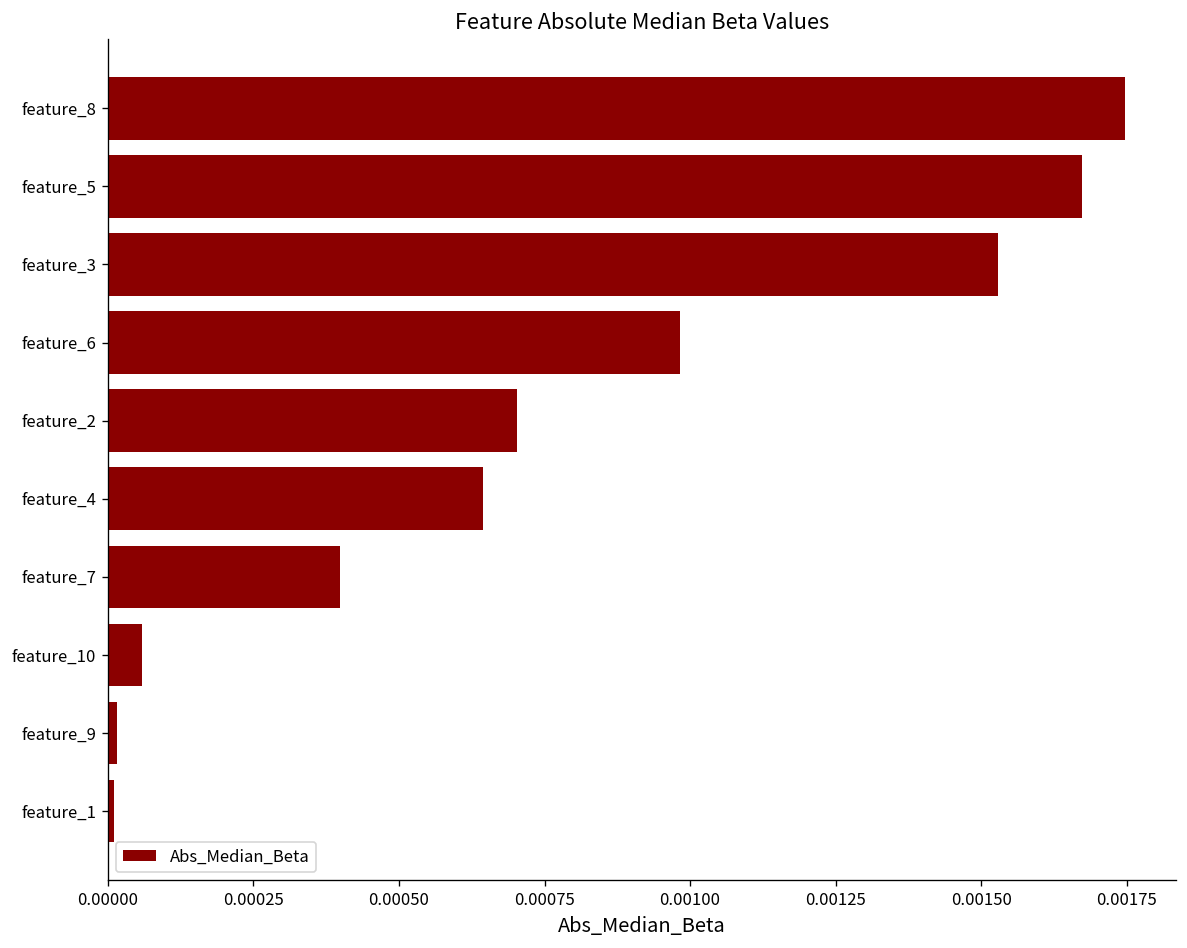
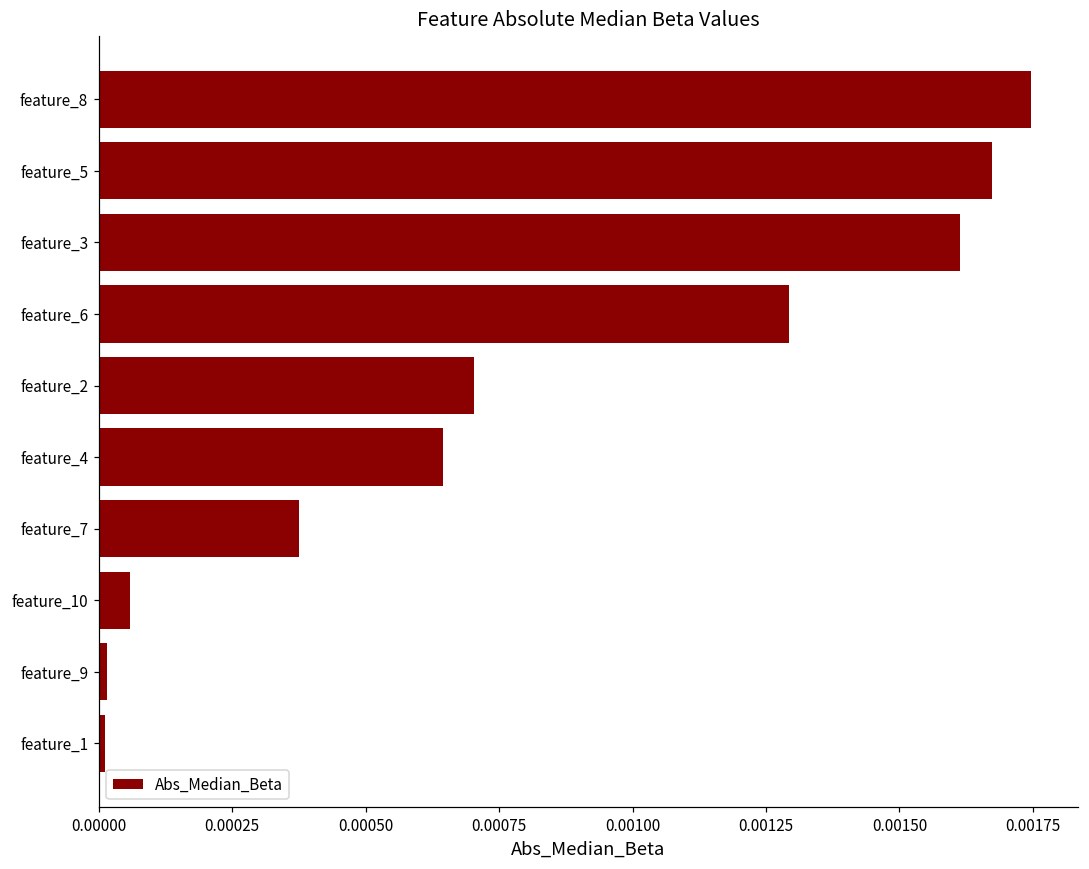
feature_3: 0.00153 -> 0.00161
feature_6: 0.00098 -> 0.00129
feature_7: 0.00040 -> 0.00038
